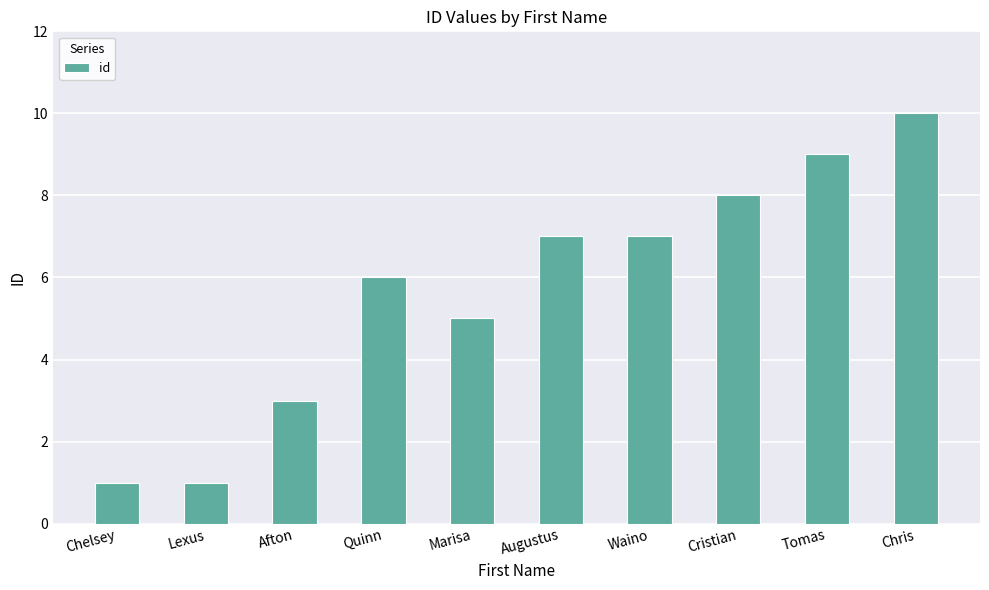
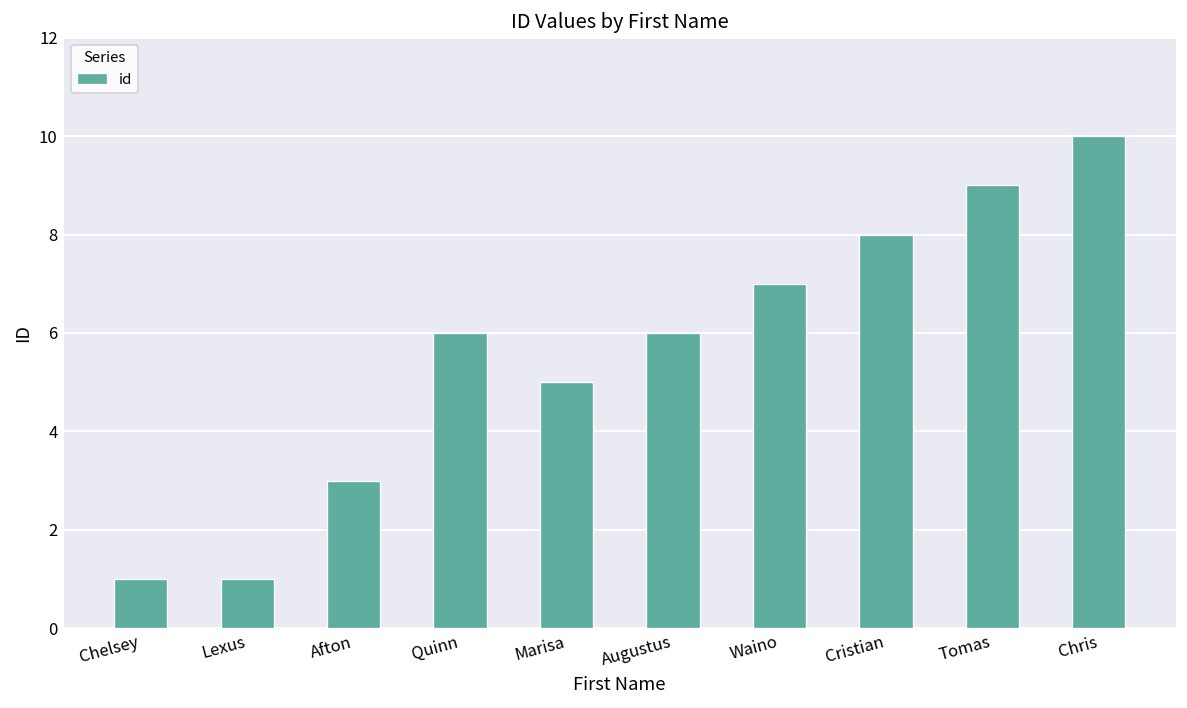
Augustus: 7 -> 6
